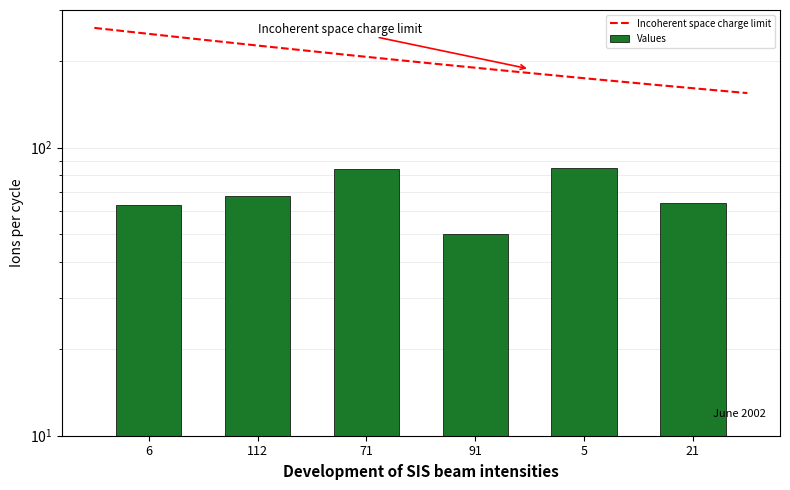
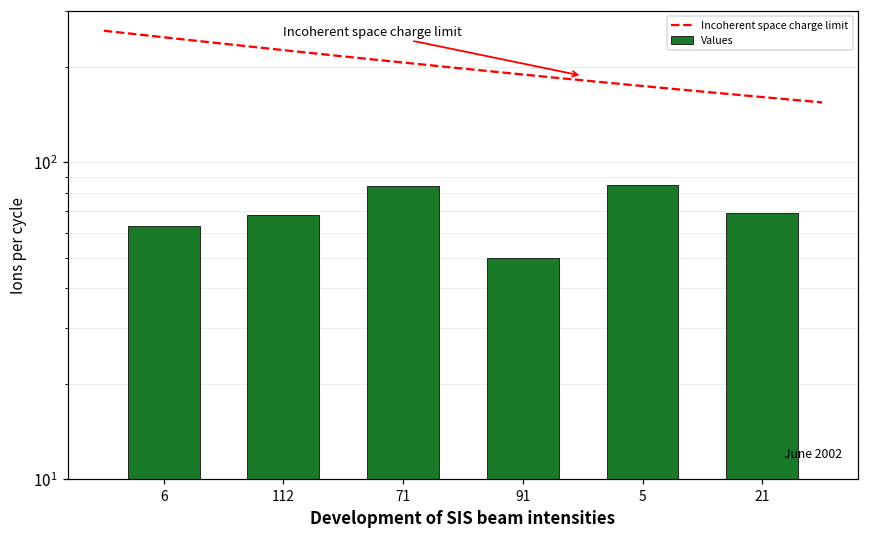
Values, 21: 64 -> 69
